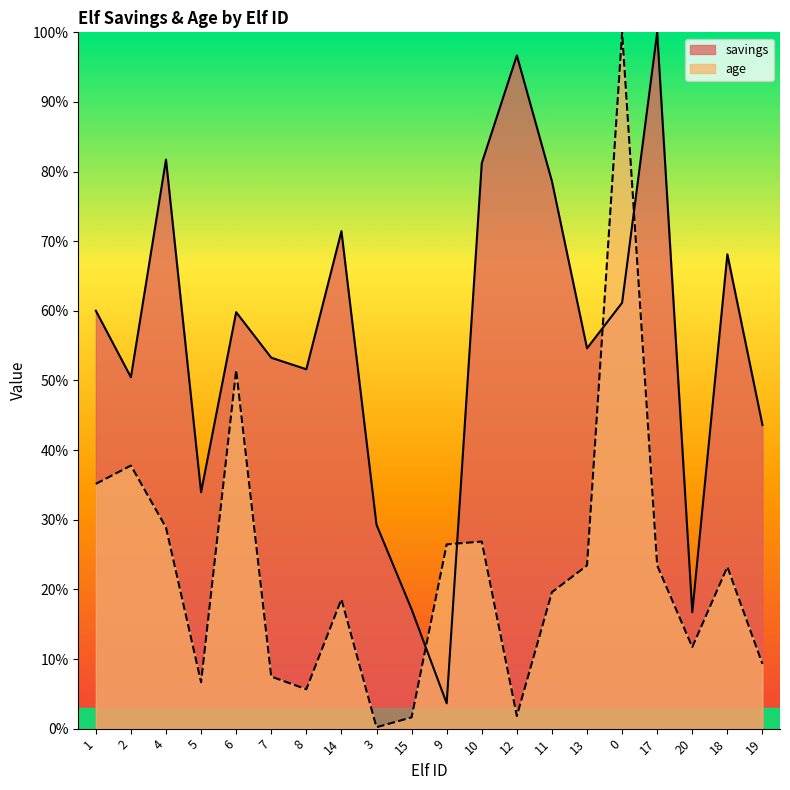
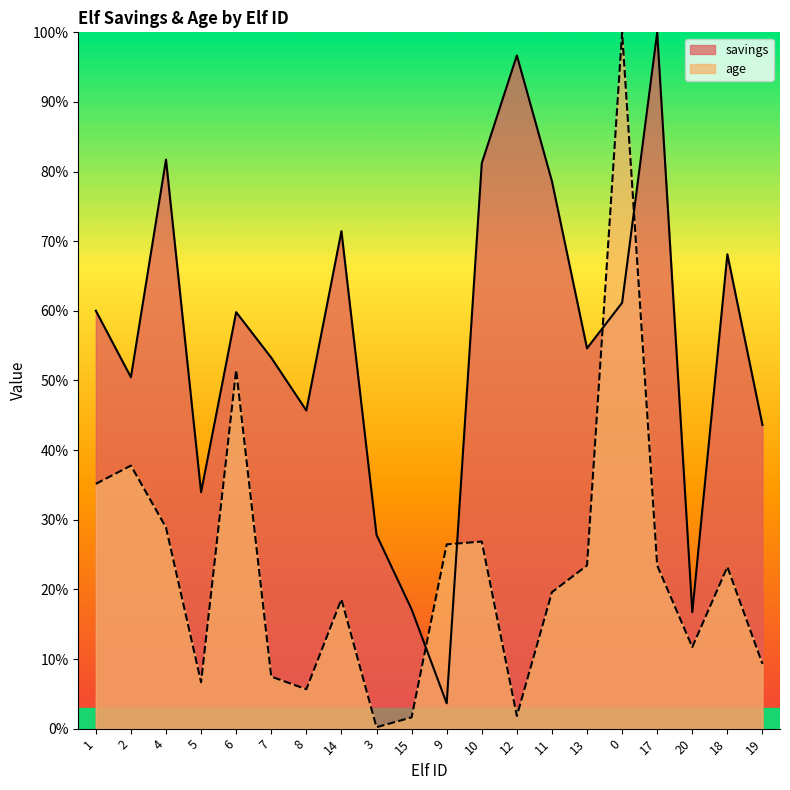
savings, 8: 52% -> 46%
savings, 3: 29% -> 28%
